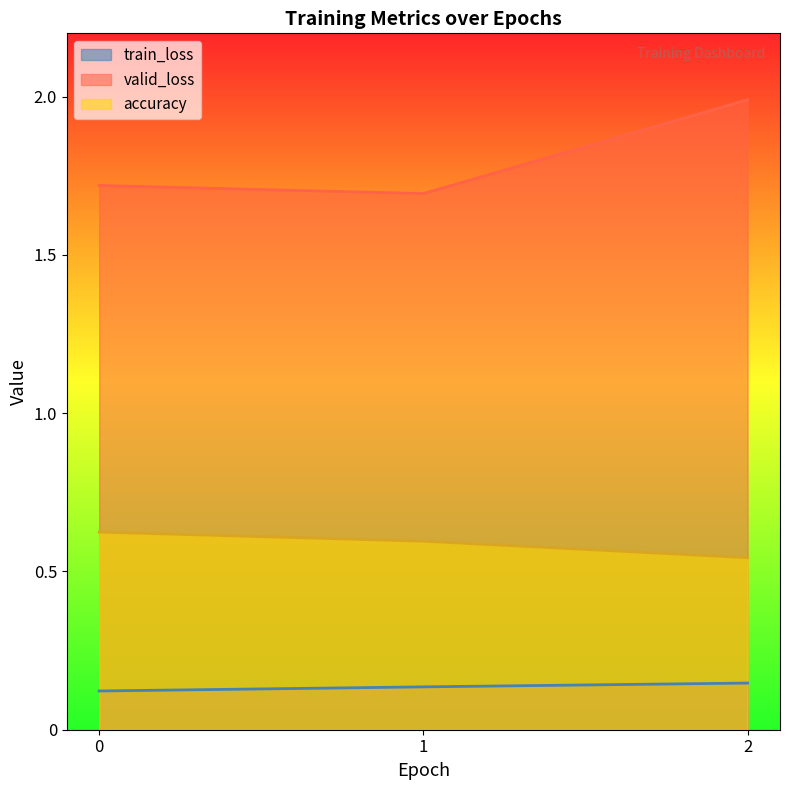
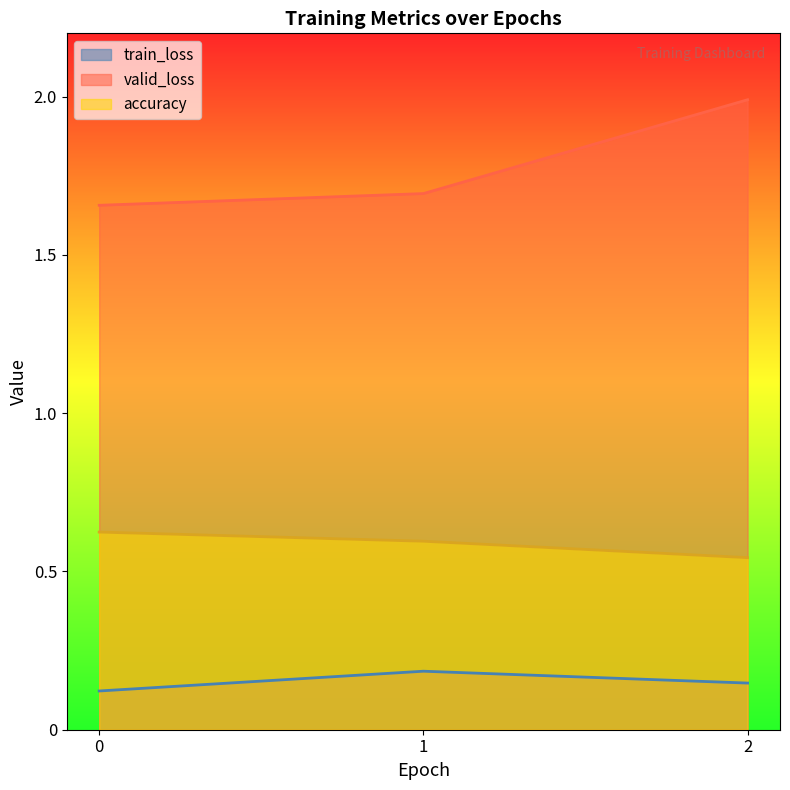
valid_loss, 0: 1.72 -> 1.66
train_loss, 1: 0.14 -> 0.18
